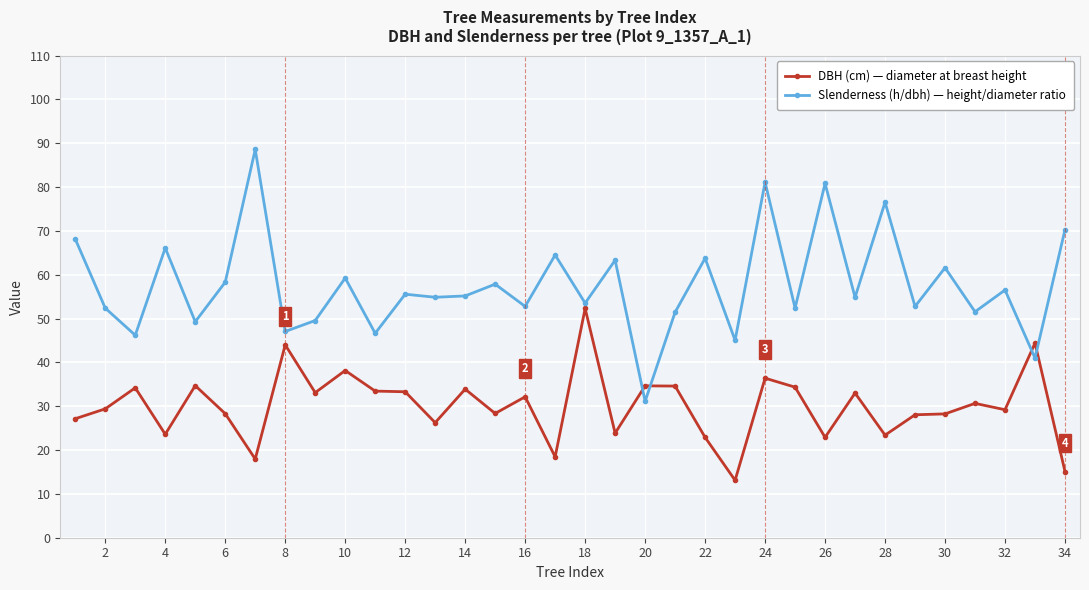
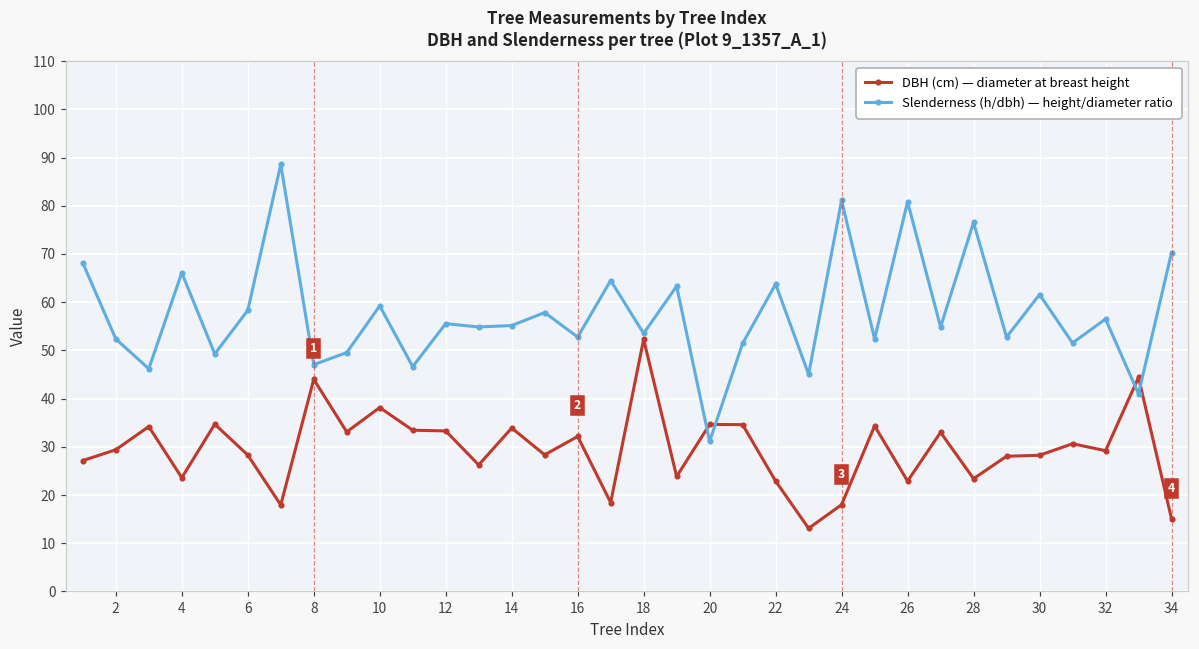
DBH (cm) — diameter at breast height, 24: 36 -> 18
